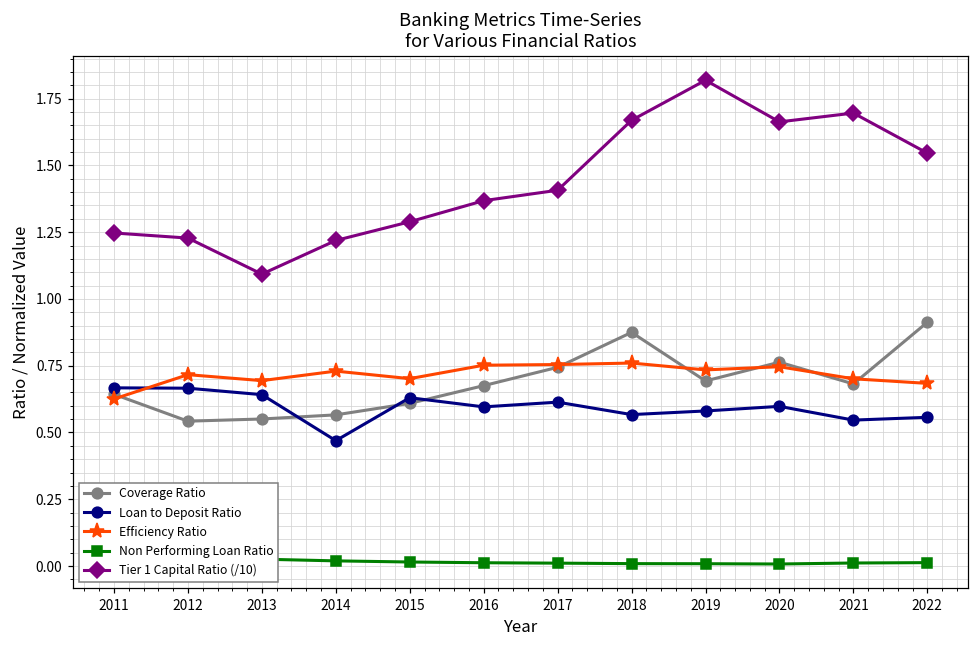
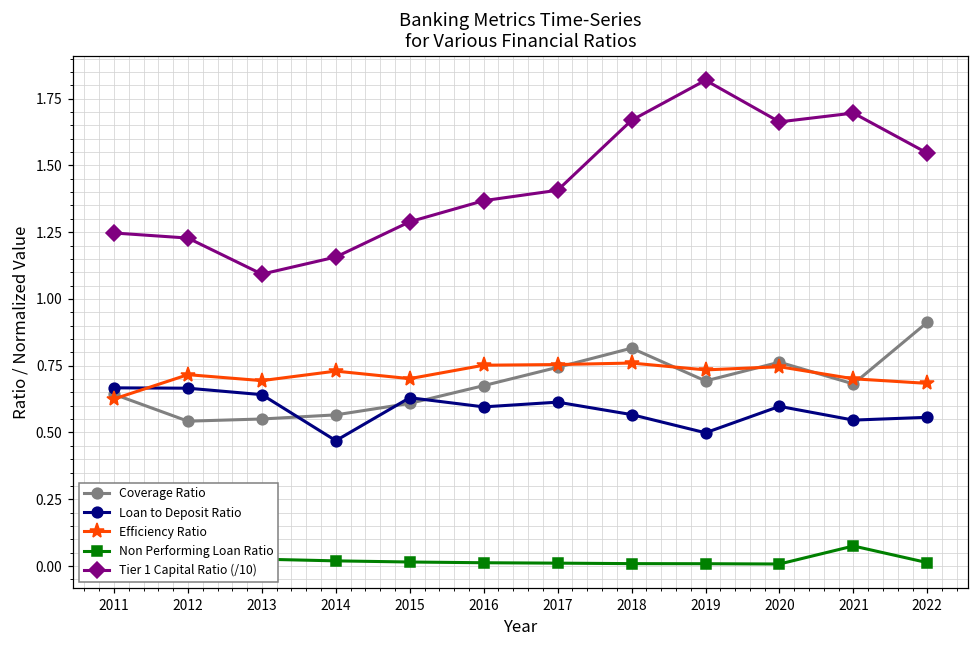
Tier 1 Capital Ratio (/10), 2014: 1.22 -> 1.16
Coverage Ratio, 2018: 0.87 -> 0.82
Loan to Deposit Ratio, 2019: 0.58 -> 0.50
Non Performing Loan Ratio, 2021: 0.01 -> 0.08
